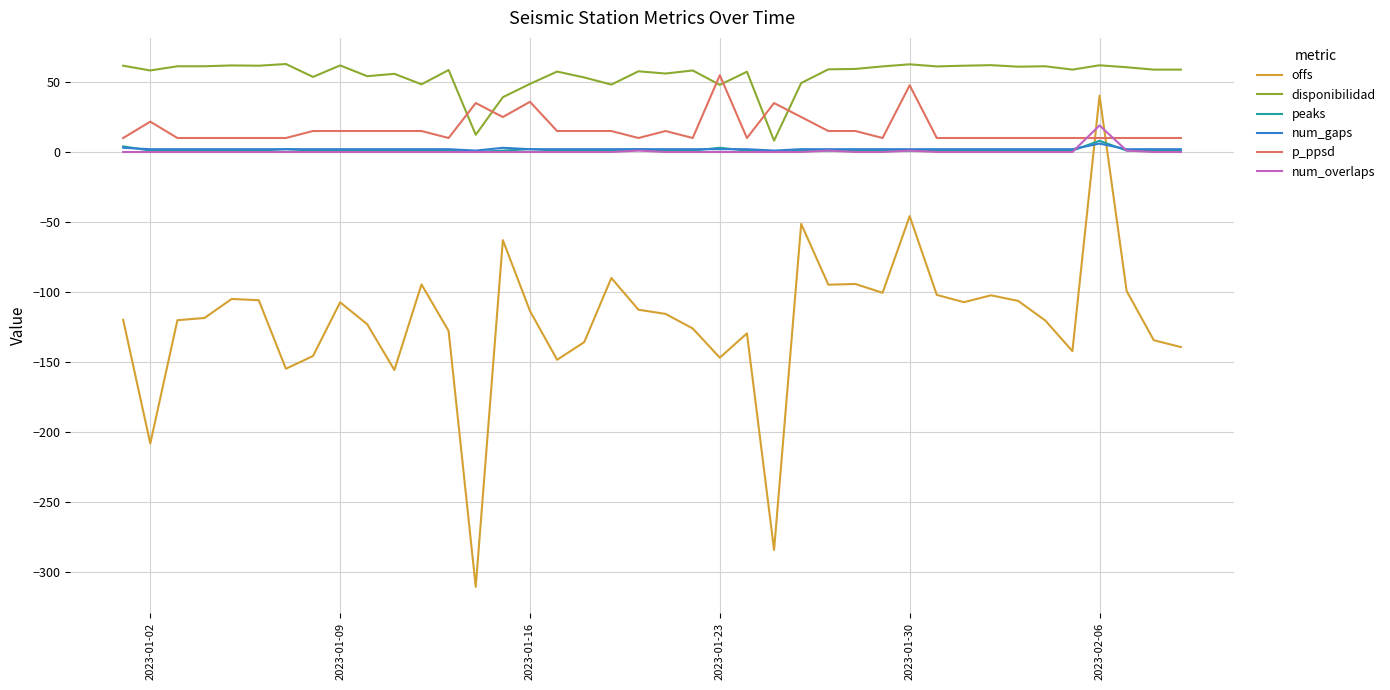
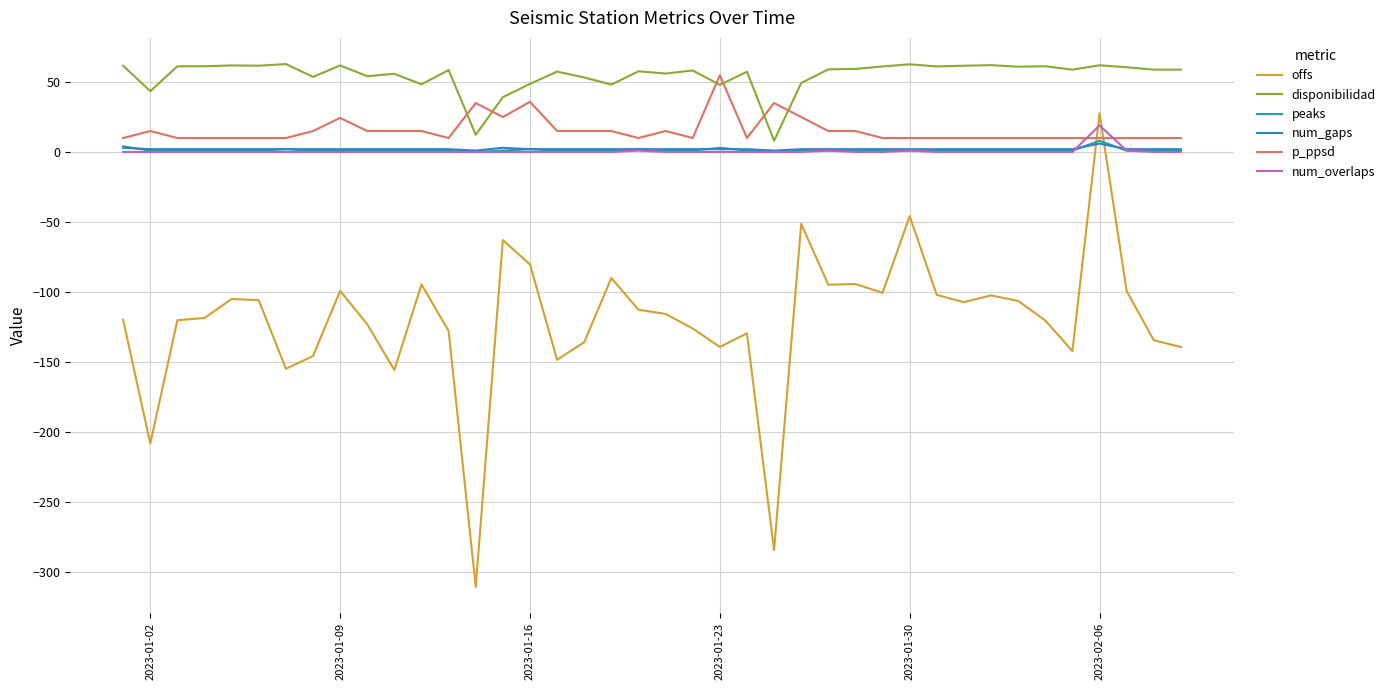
disponibilidad, 2023-01-02: 58 -> 44
p_ppsd, 2023-01-02: 22 -> 15
offs, 2023-01-09: -108 -> -99
p_ppsd, 2023-01-09: 15 -> 24
offs, 2023-01-16: -114 -> -80
offs, 2023-01-23: -147 -> -139
p_ppsd, 2023-01-30: 48 -> 10
offs, 2023-02-06: 40 -> 28
